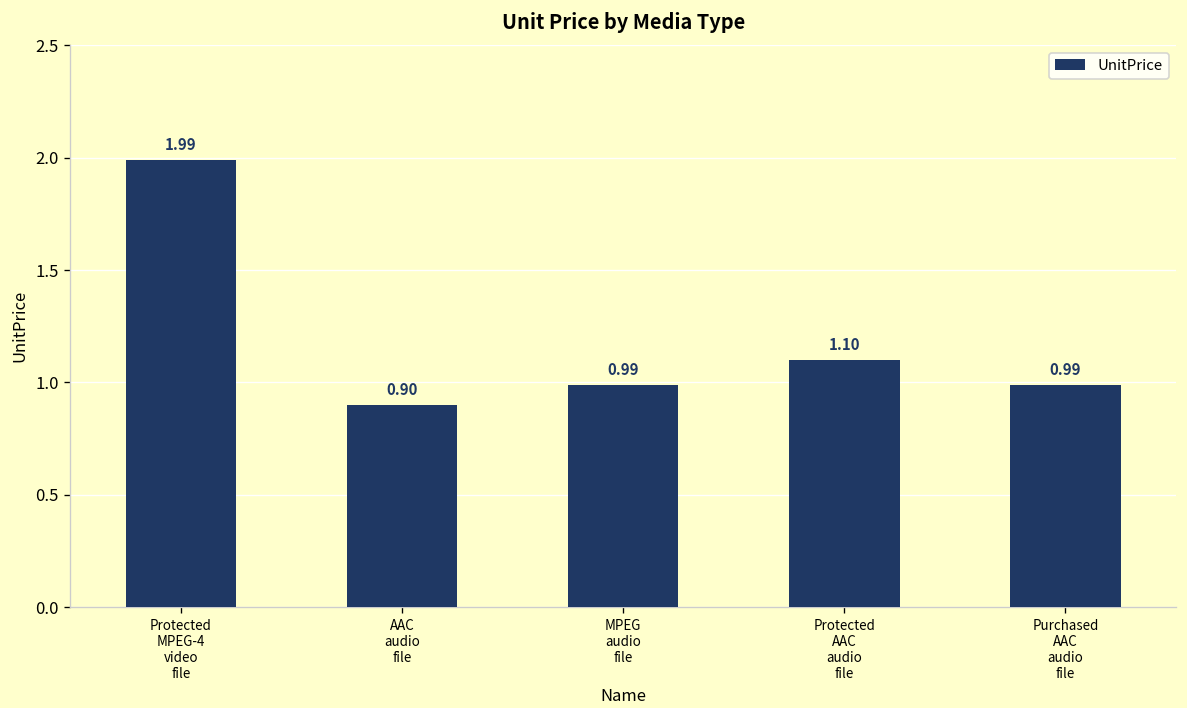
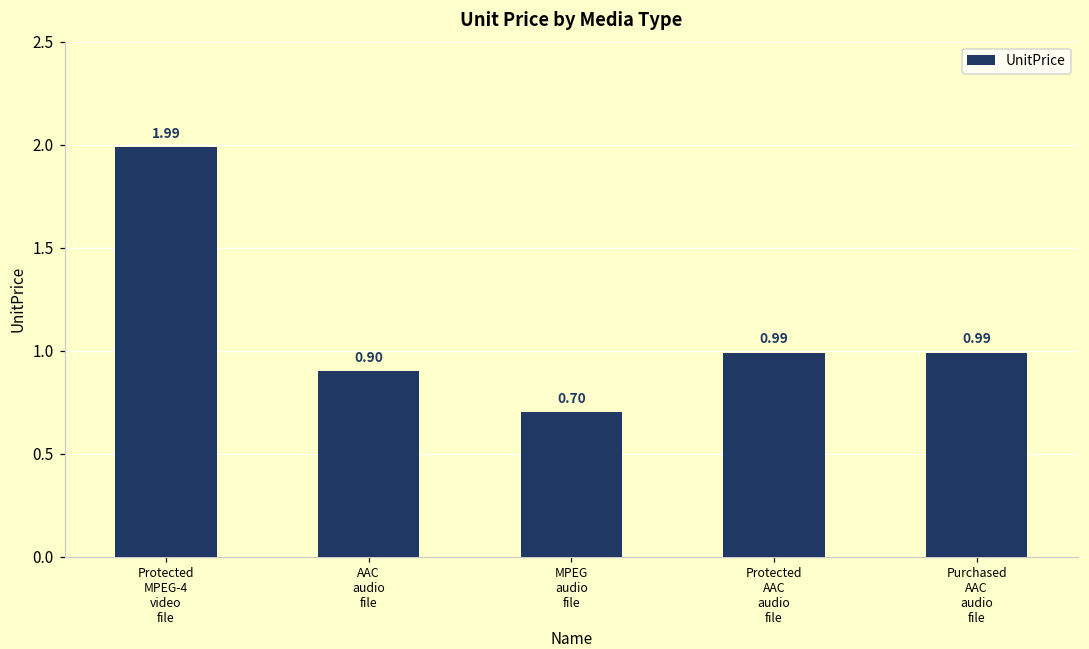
MPEG audio file: 0.99 -> 0.70
Protected AAC audio file: 1.10 -> 0.99
